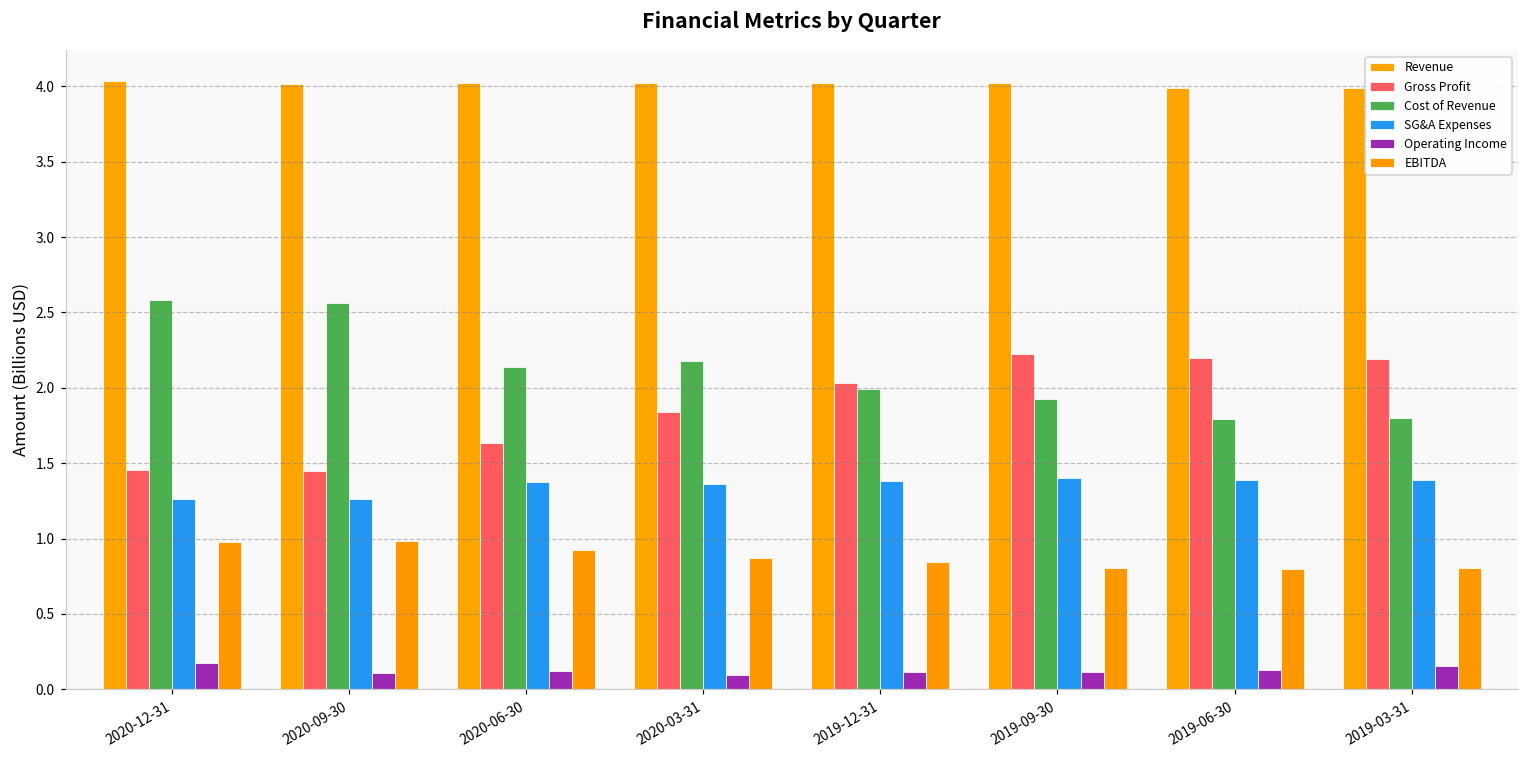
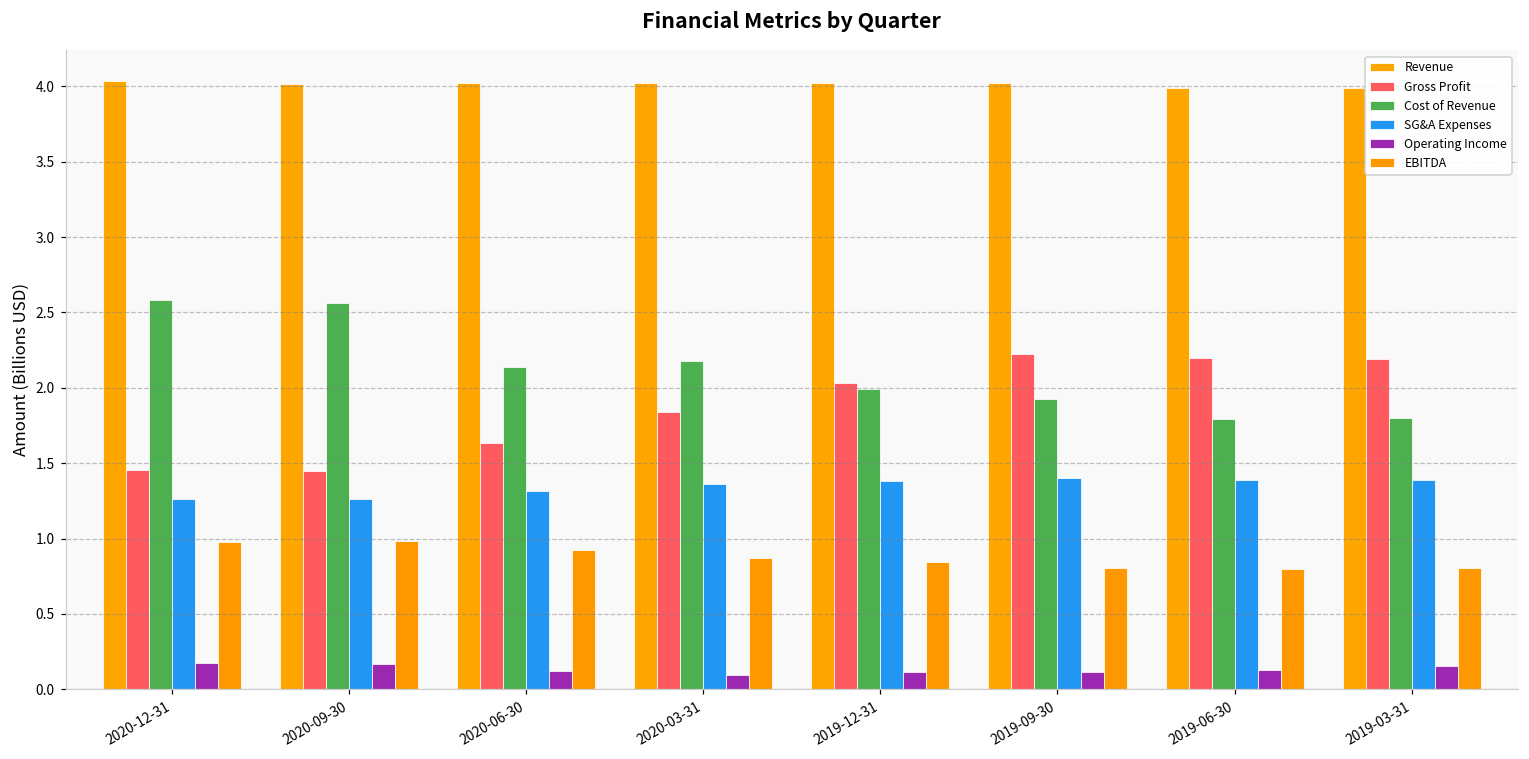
Operating Income, 2020-09-30: 0.11 -> 0.17
SG&A Expenses, 2020-06-30: 1.38 -> 1.31
